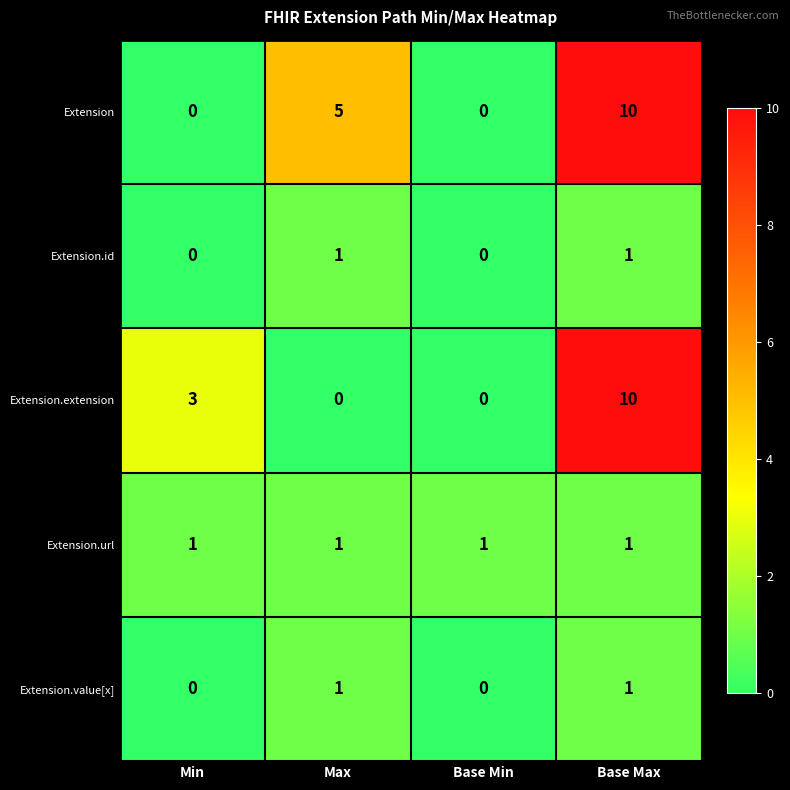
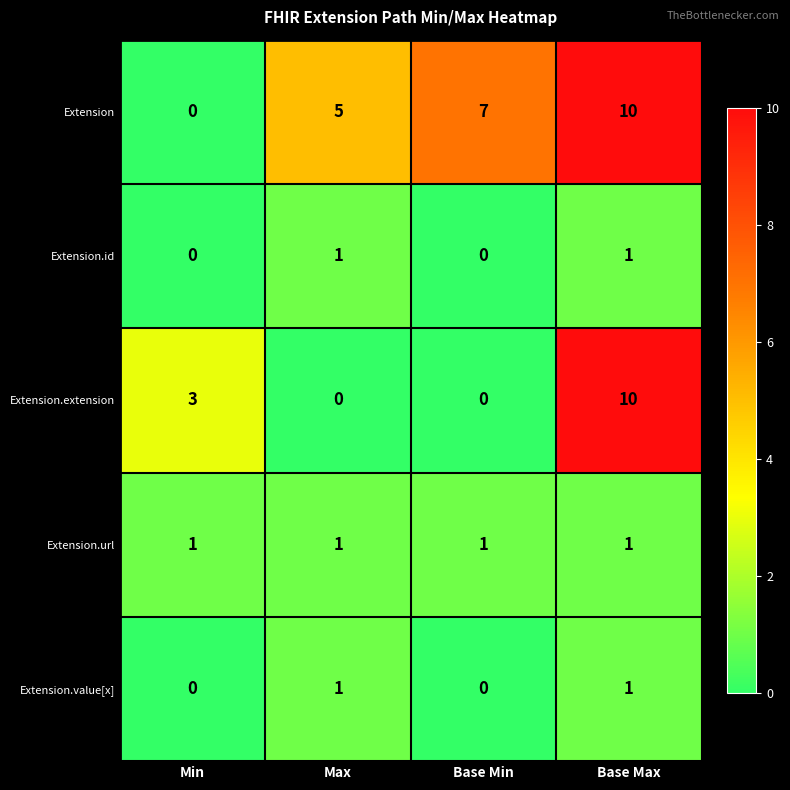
Extension, Base Min: 0 -> 7
